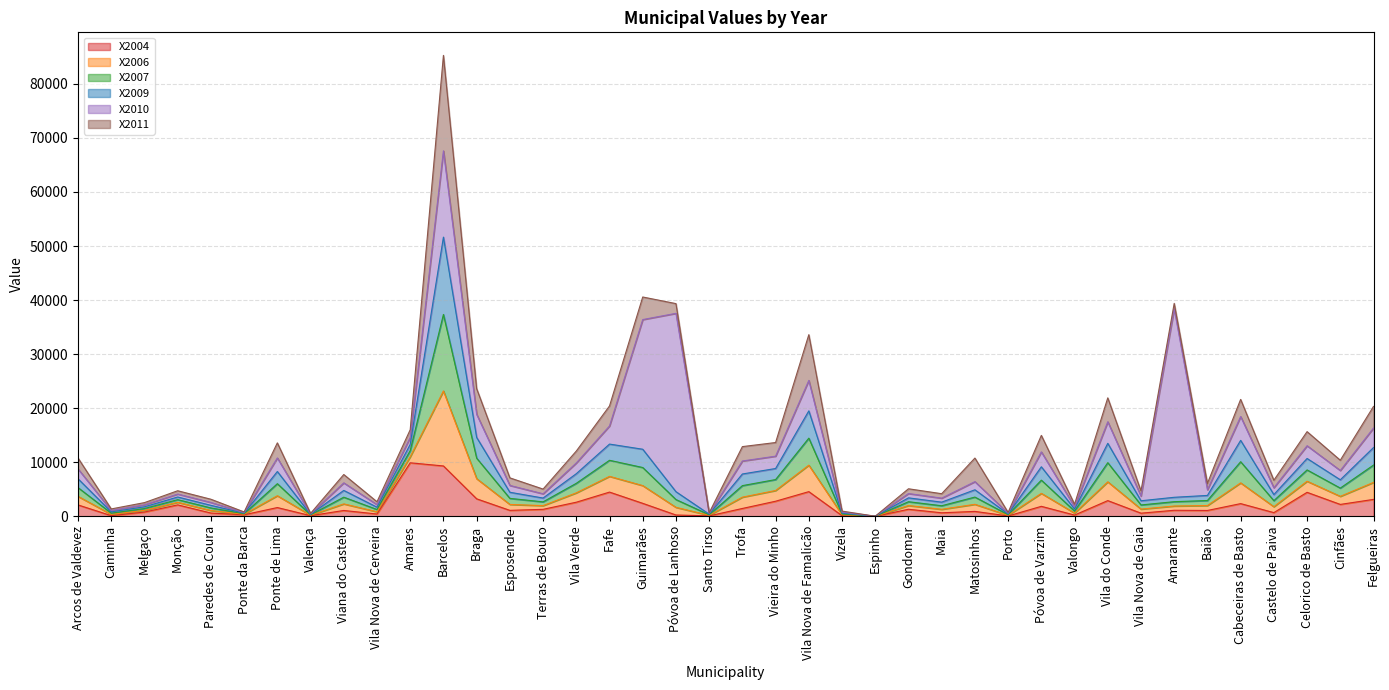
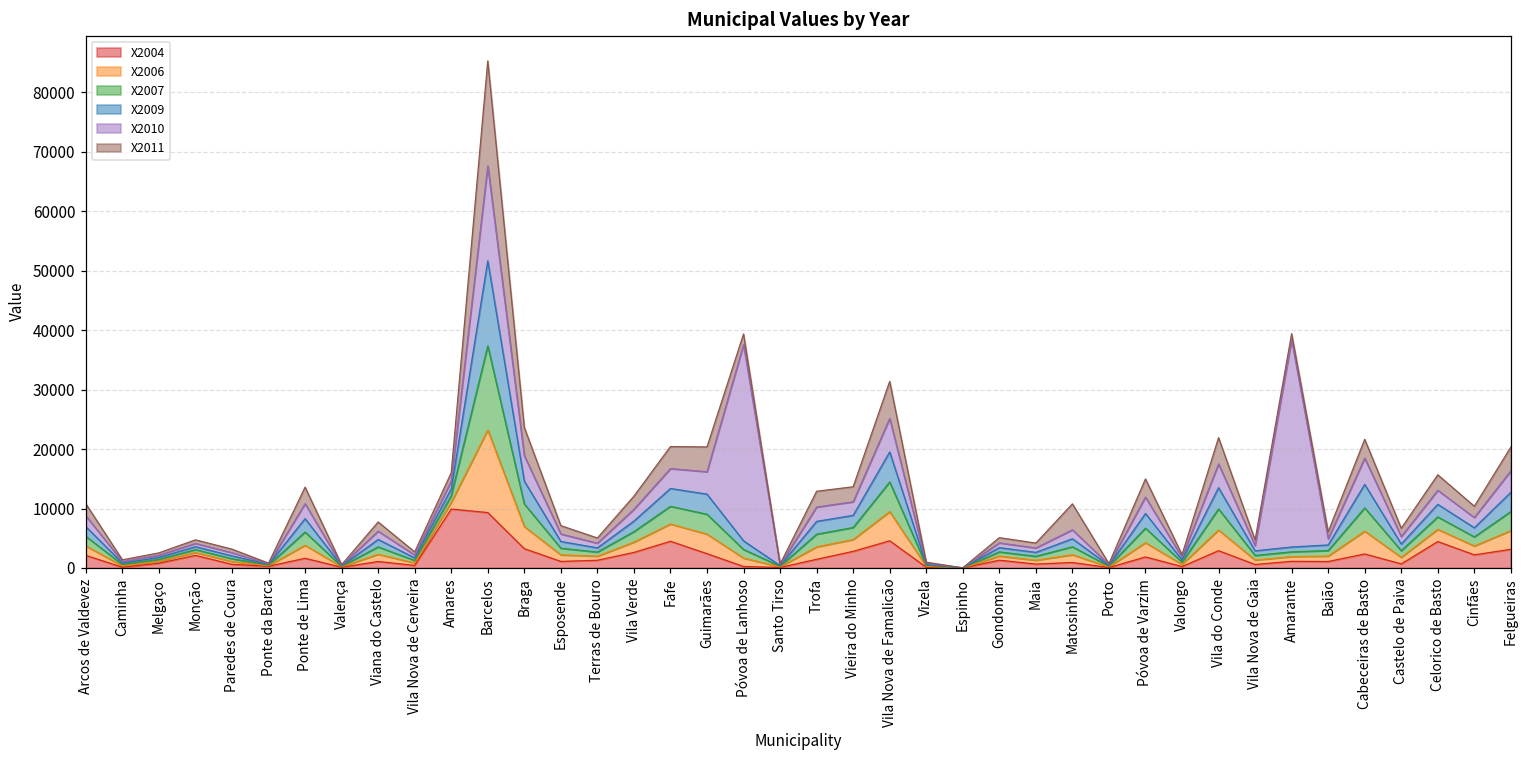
X2010, Guimarães: 24000 -> 4000
X2011, Vila Nova de Famalicão: 8000 -> 6000
